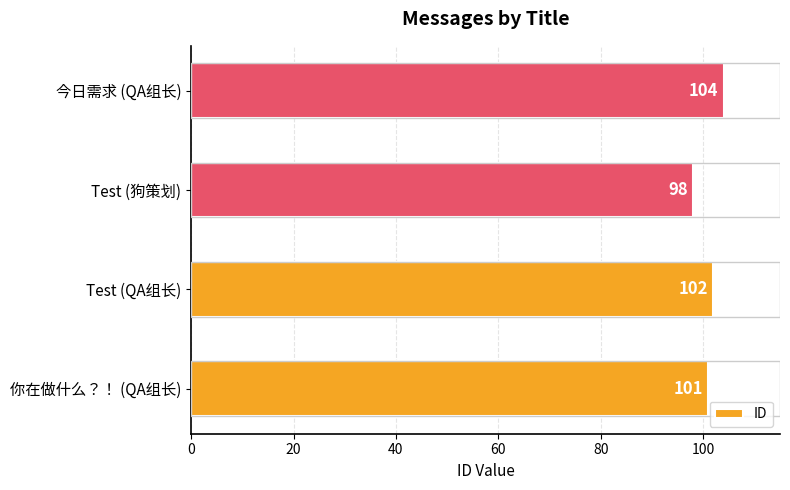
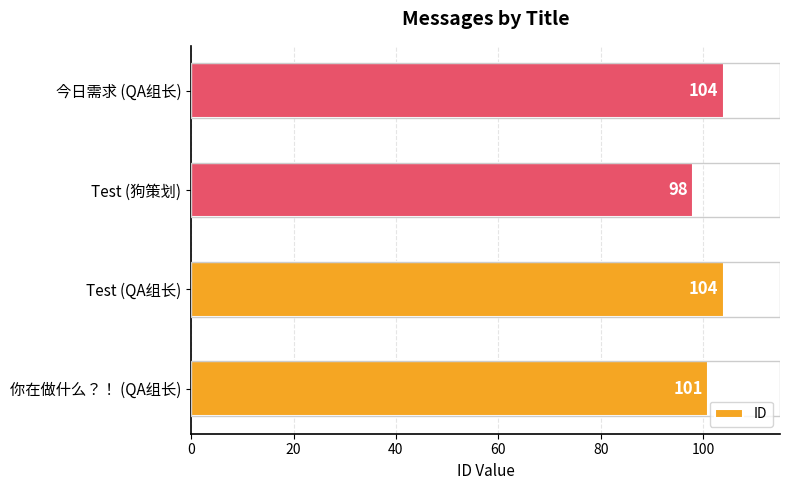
Test (QA组长): 102 -> 104
